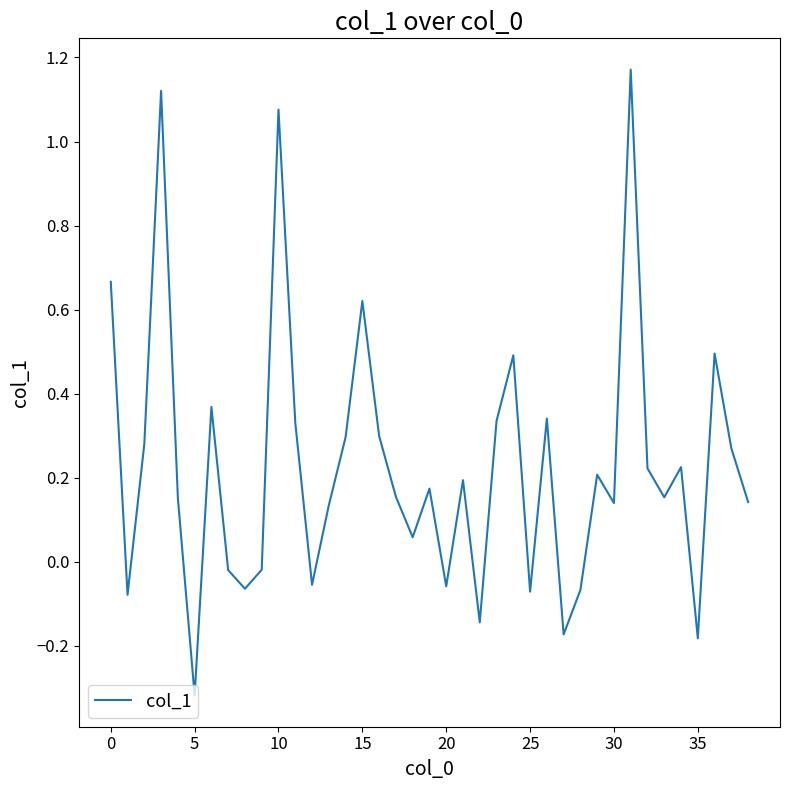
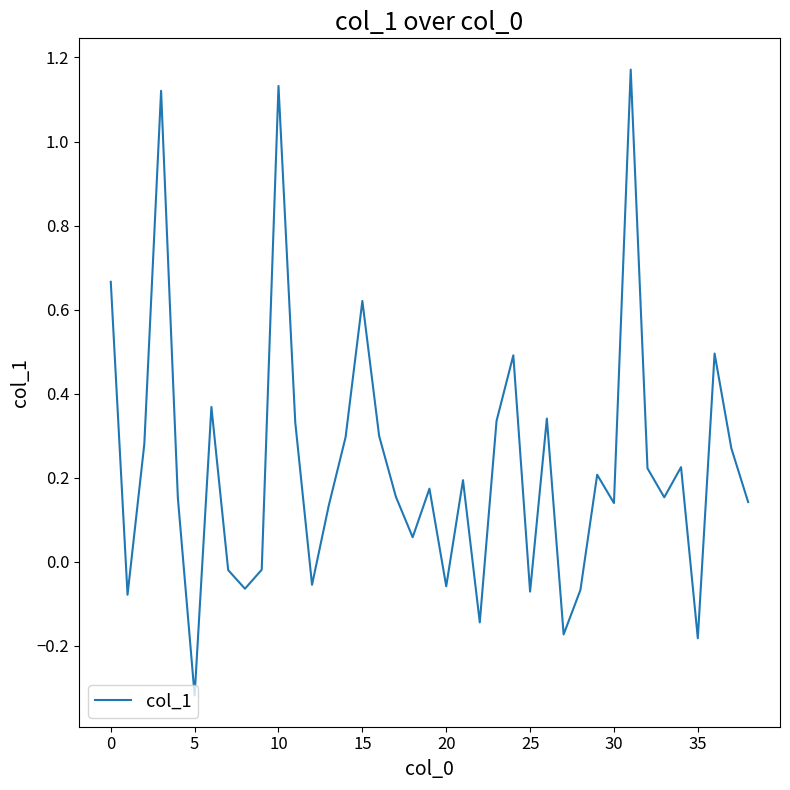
10: 1.08 -> 1.13
